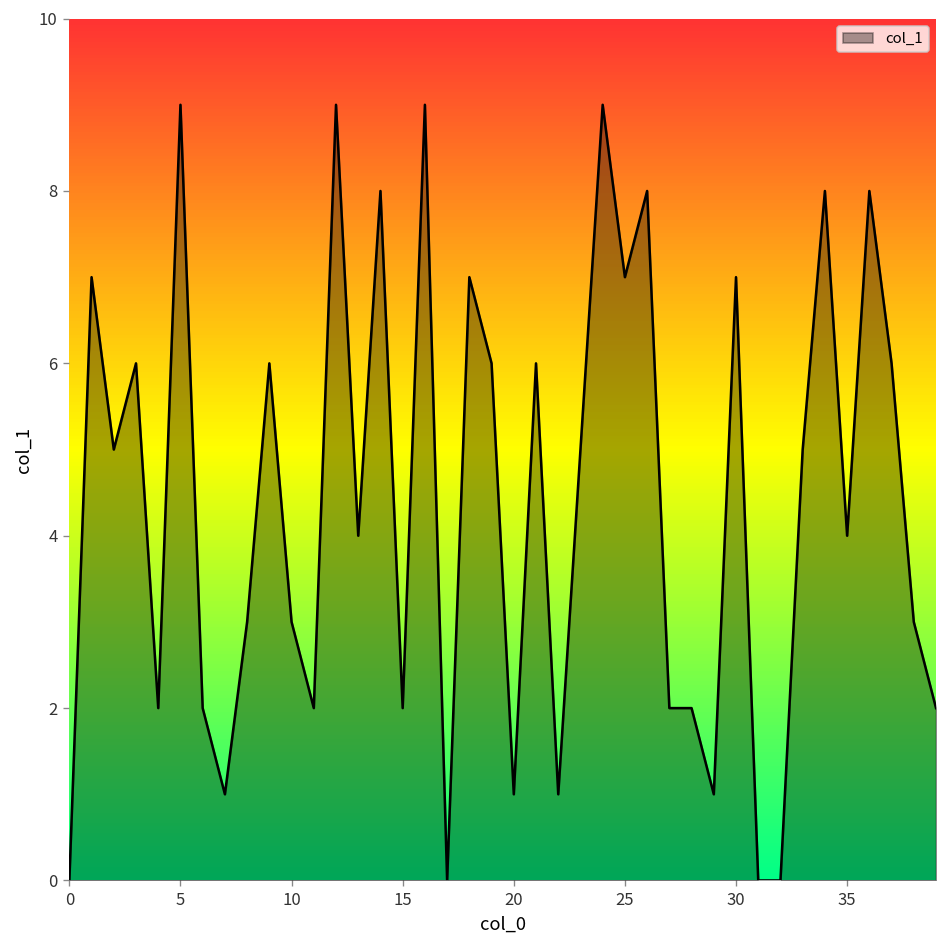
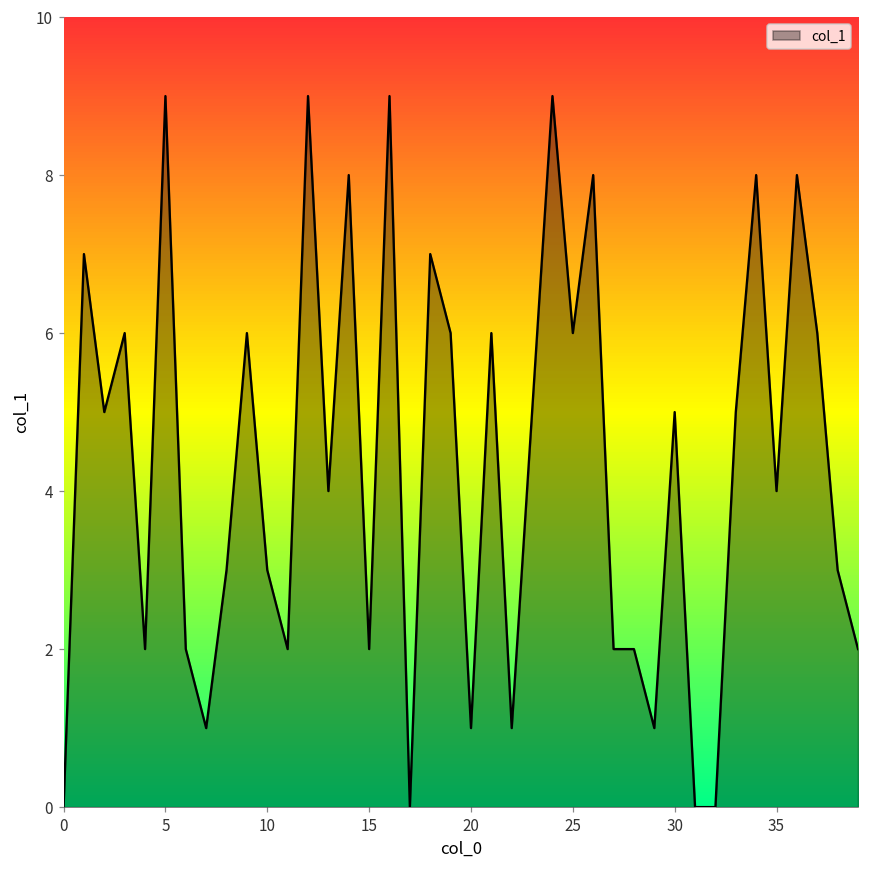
25: 7 -> 6
30: 7 -> 5
